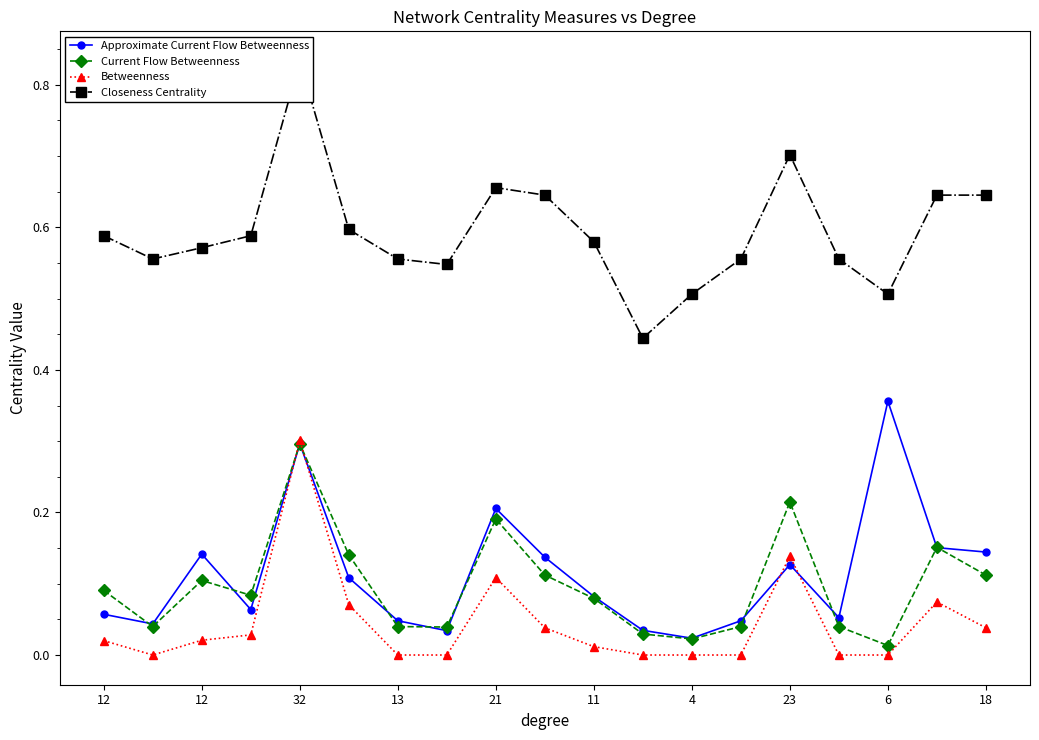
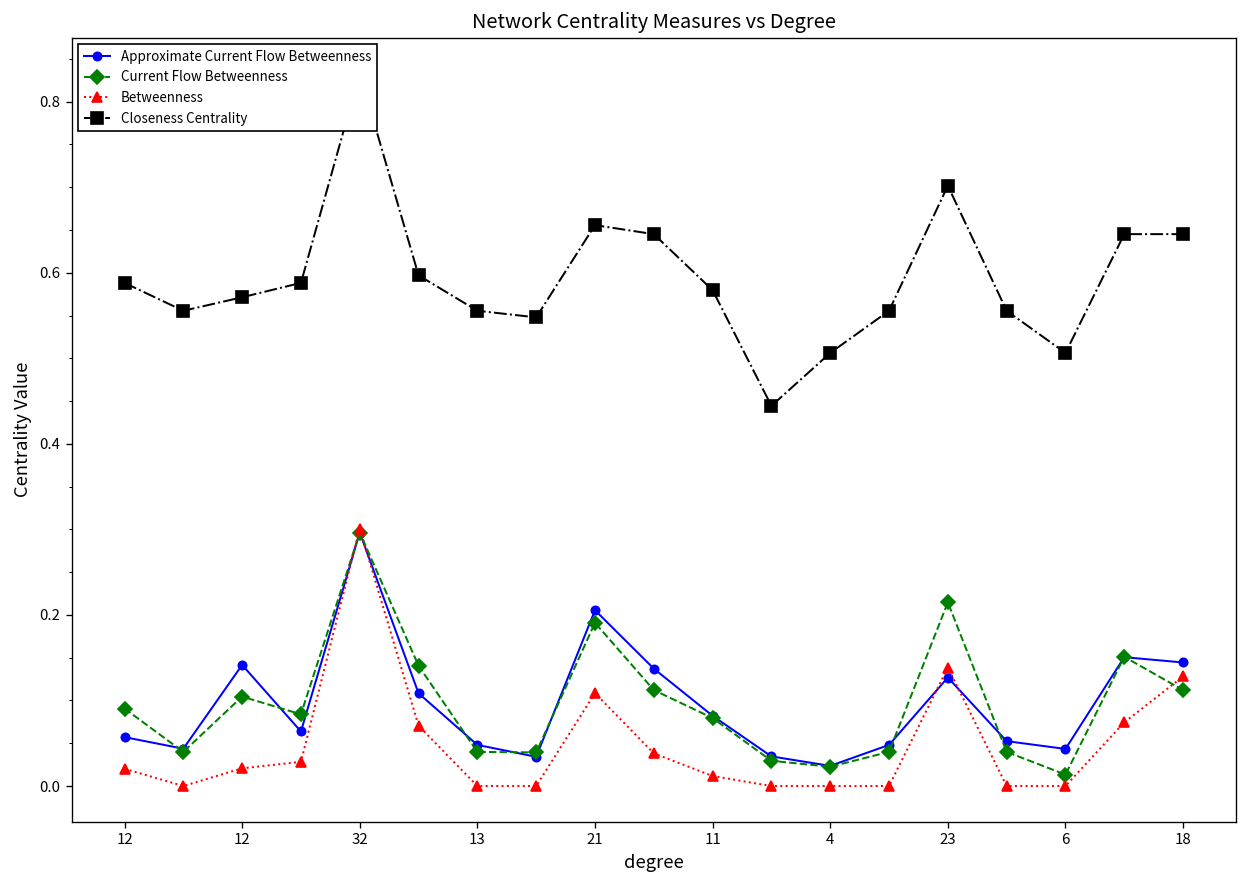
Approximate Current Flow Betweenness, 6: 0.36 -> 0.04
Betweenness, 18: 0.04 -> 0.13
